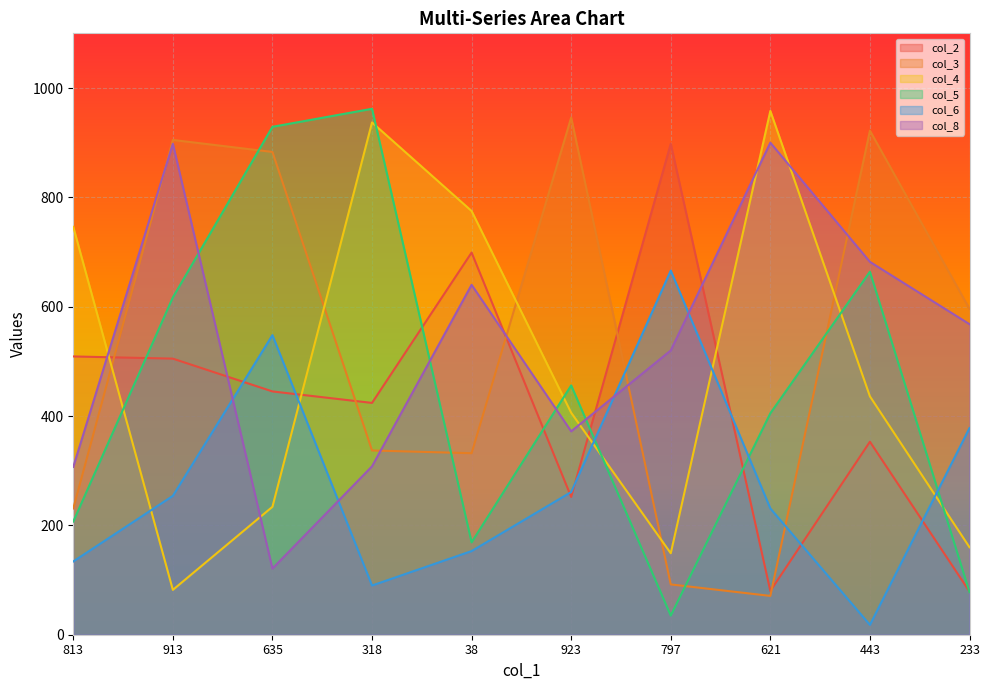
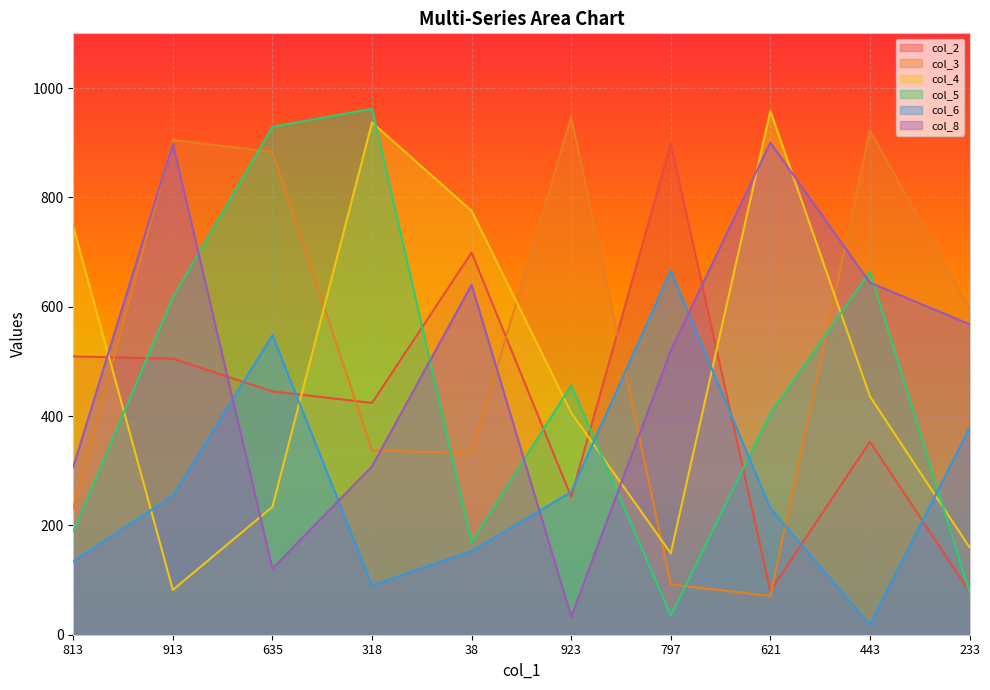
col_5, 813: 210 -> 190
col_8, 923: 370 -> 30
col_8, 443: 680 -> 640
